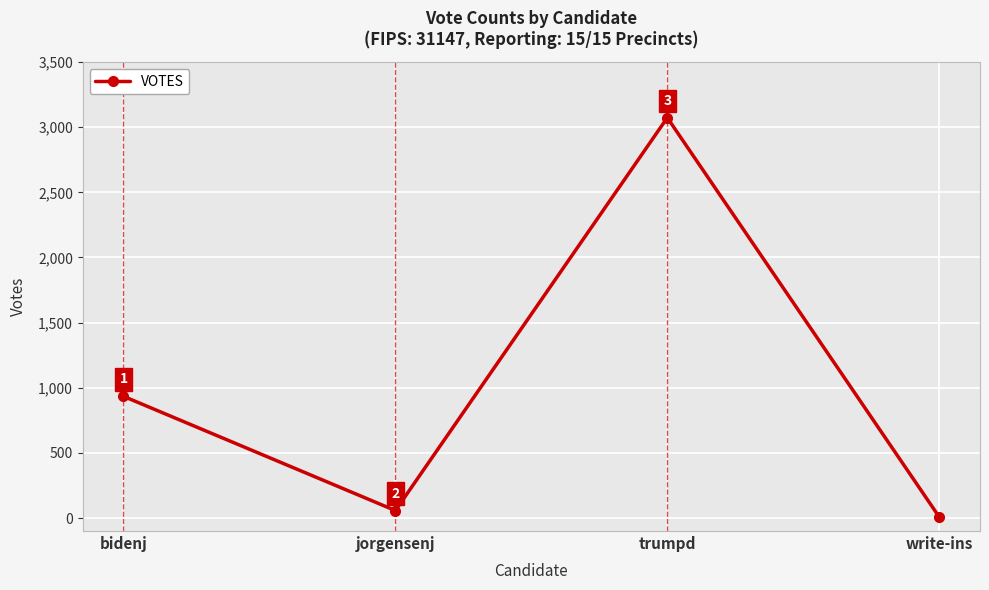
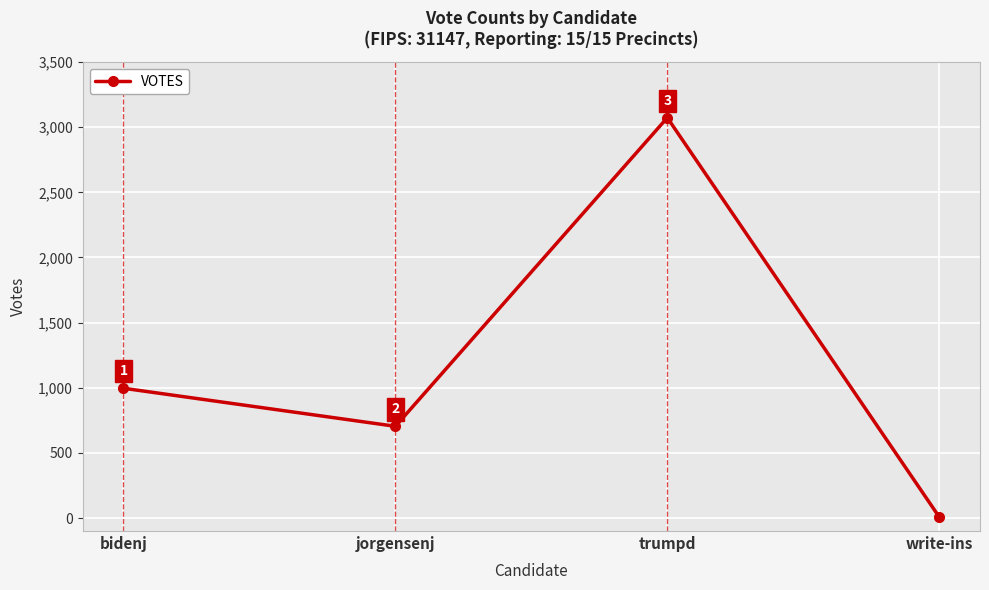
bidenj: 930 -> 1,000
jorgensenj: 60 -> 700
